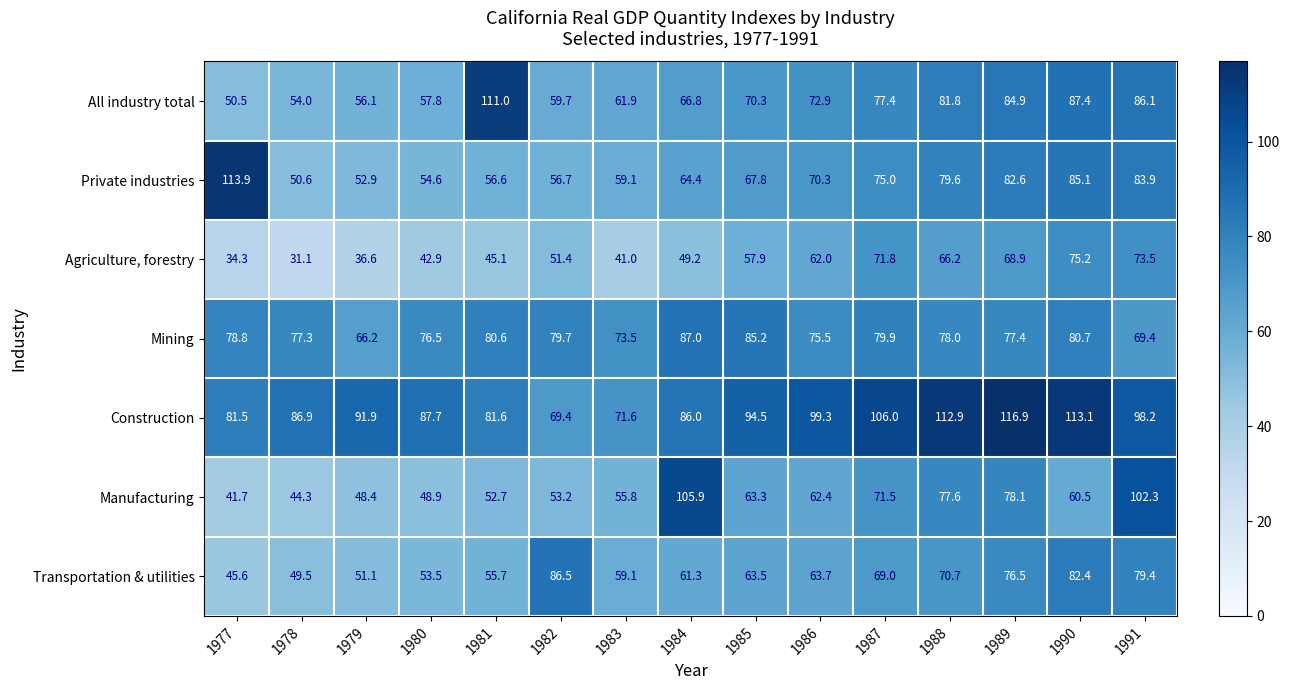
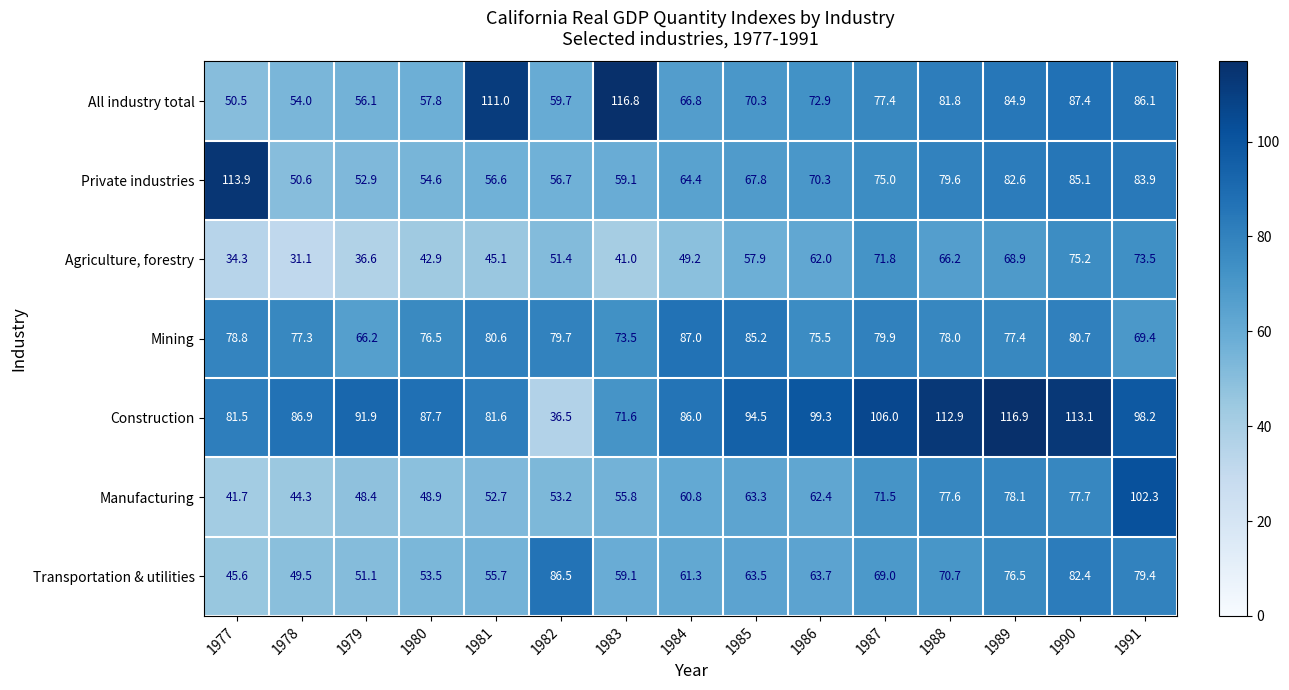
All industry total, 1983: 61.9 -> 116.8
Construction, 1982: 69.4 -> 36.5
Manufacturing, 1984: 105.9 -> 60.8
Manufacturing, 1990: 60.5 -> 77.7
